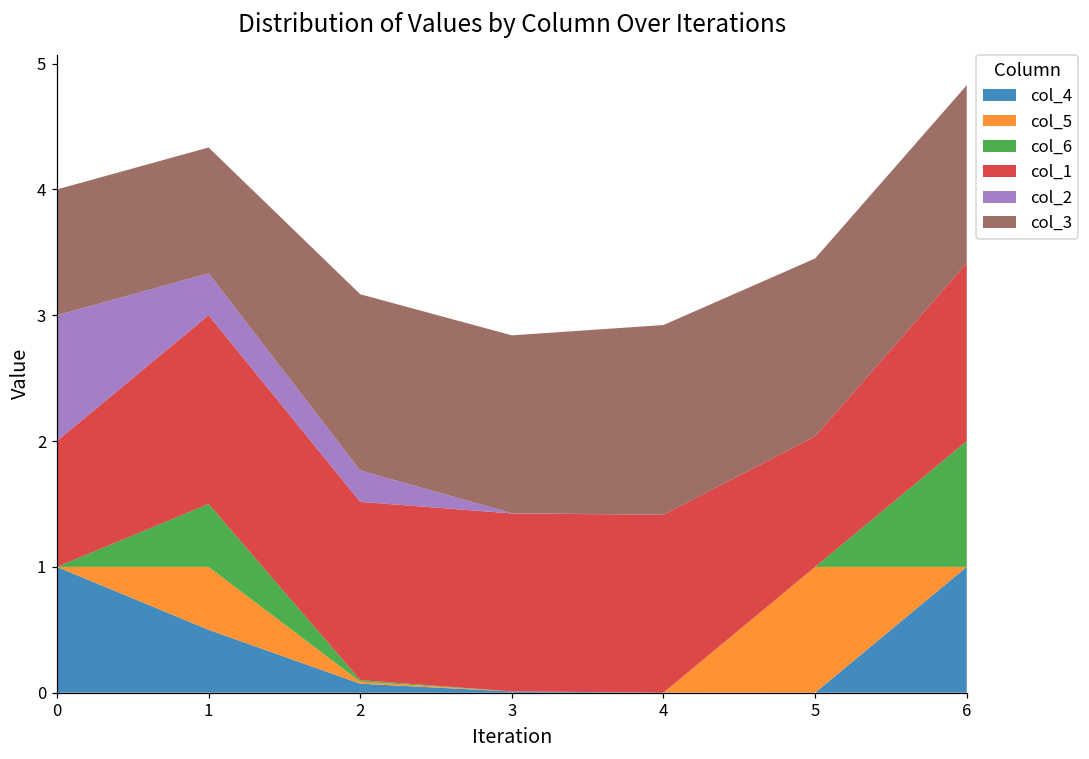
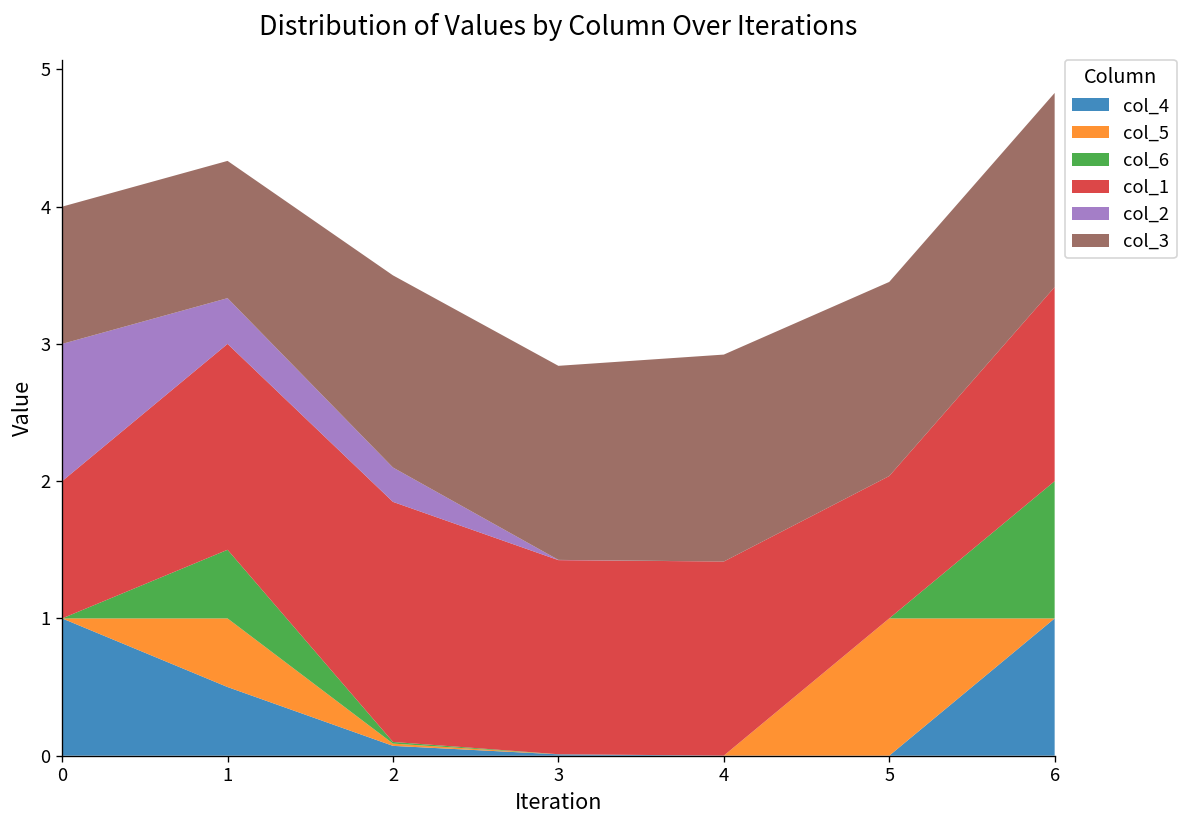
col_1, 2: 1.42 -> 1.75
